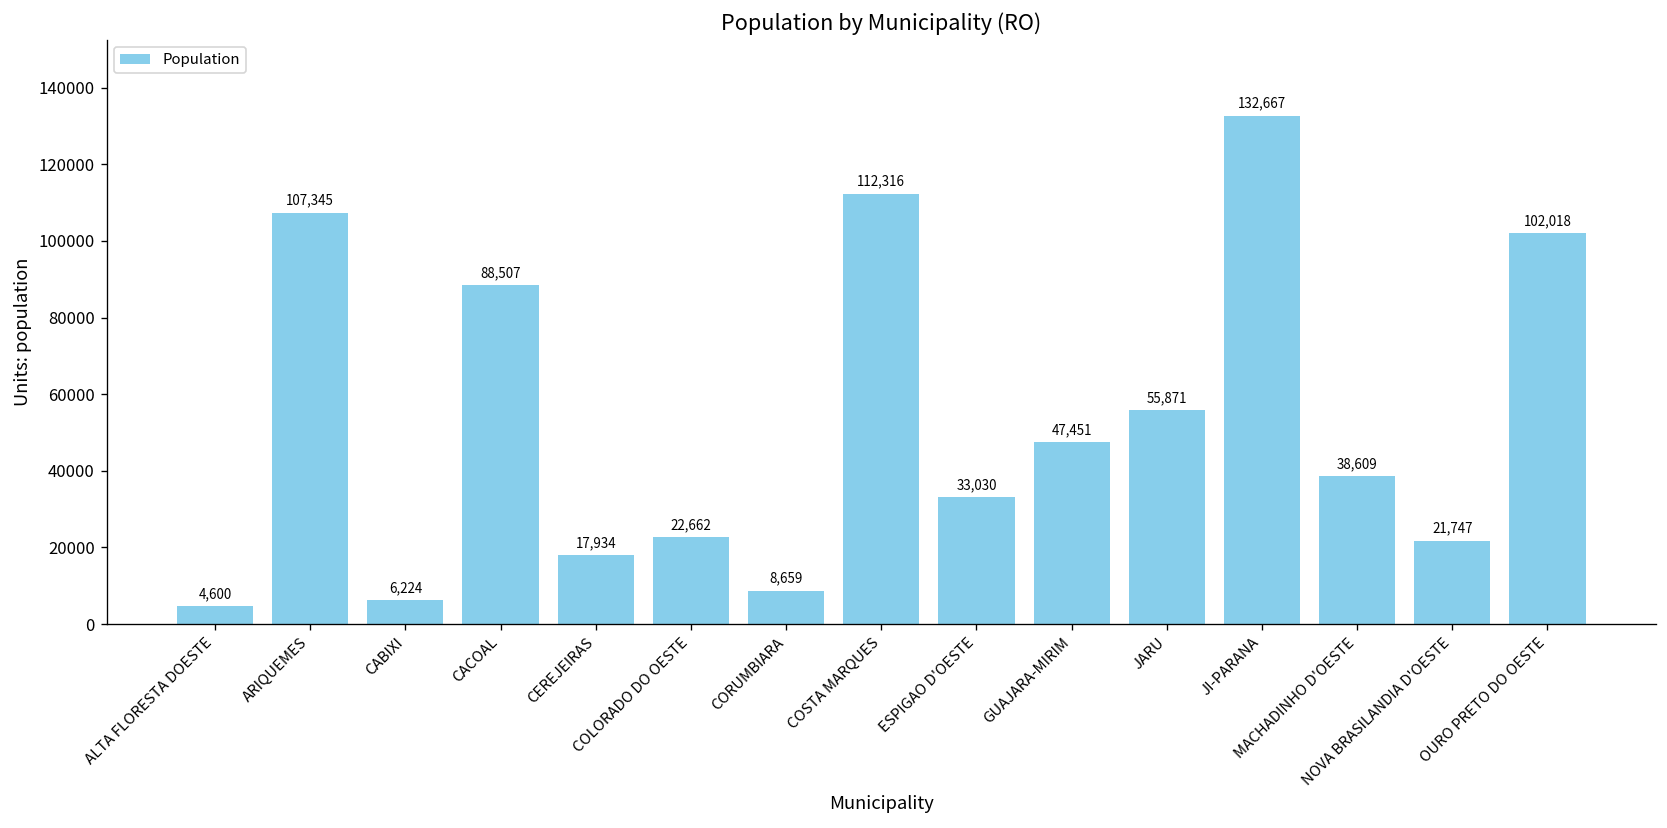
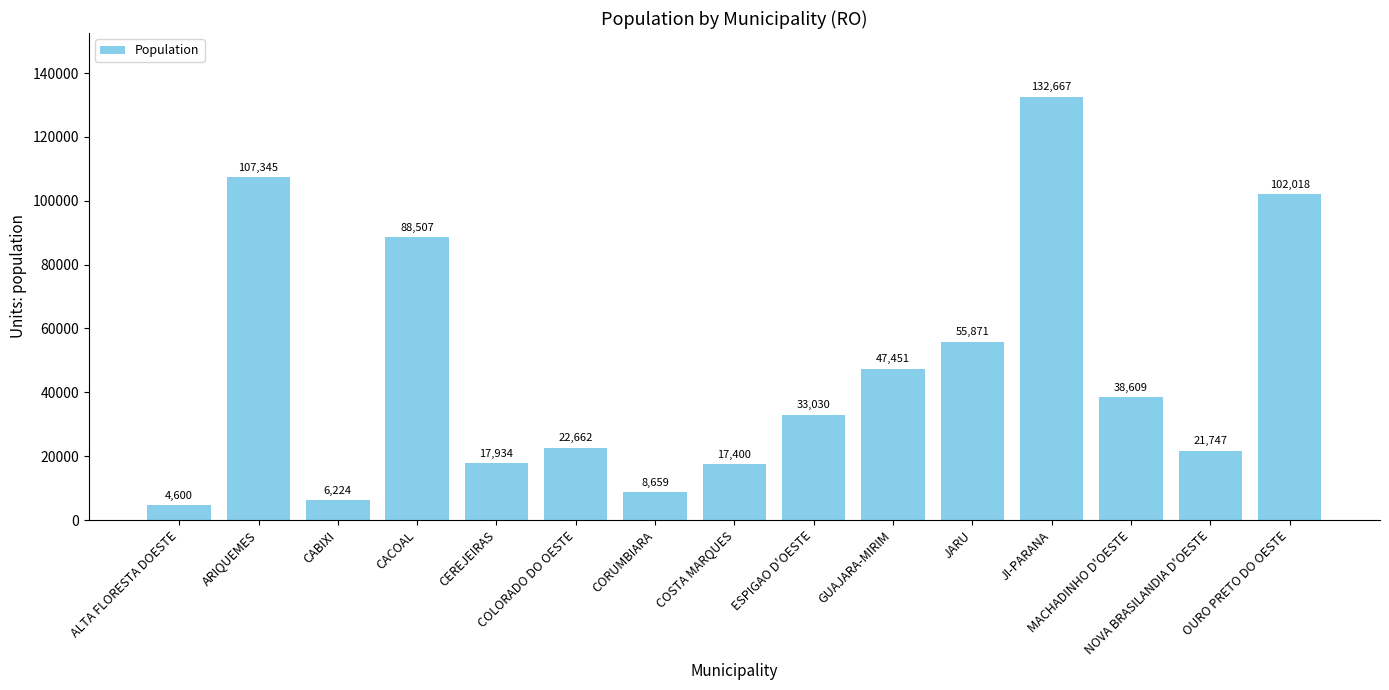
COSTA MARQUES: 112,316 -> 17,400
